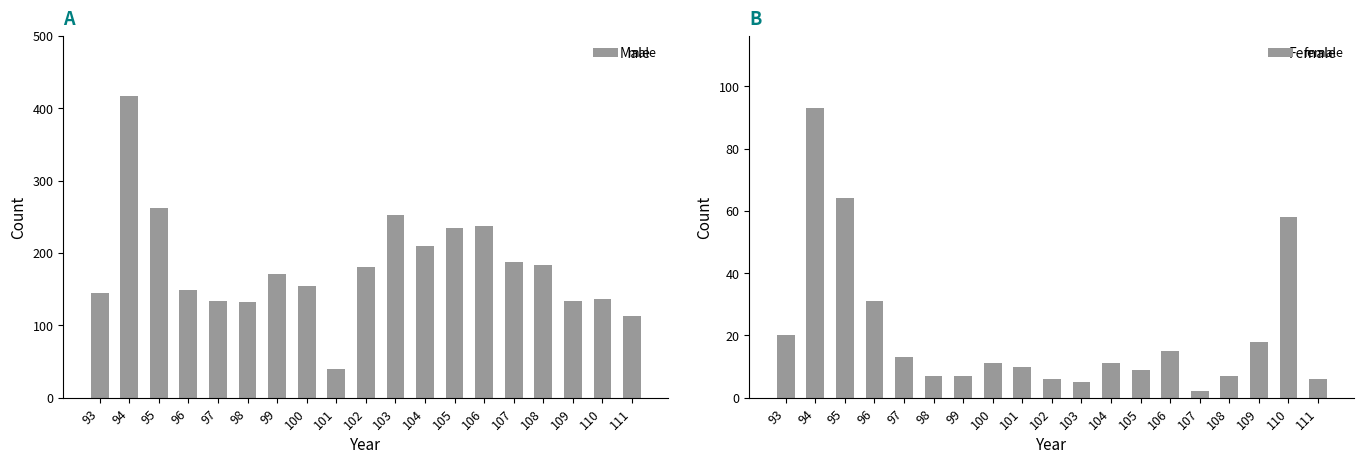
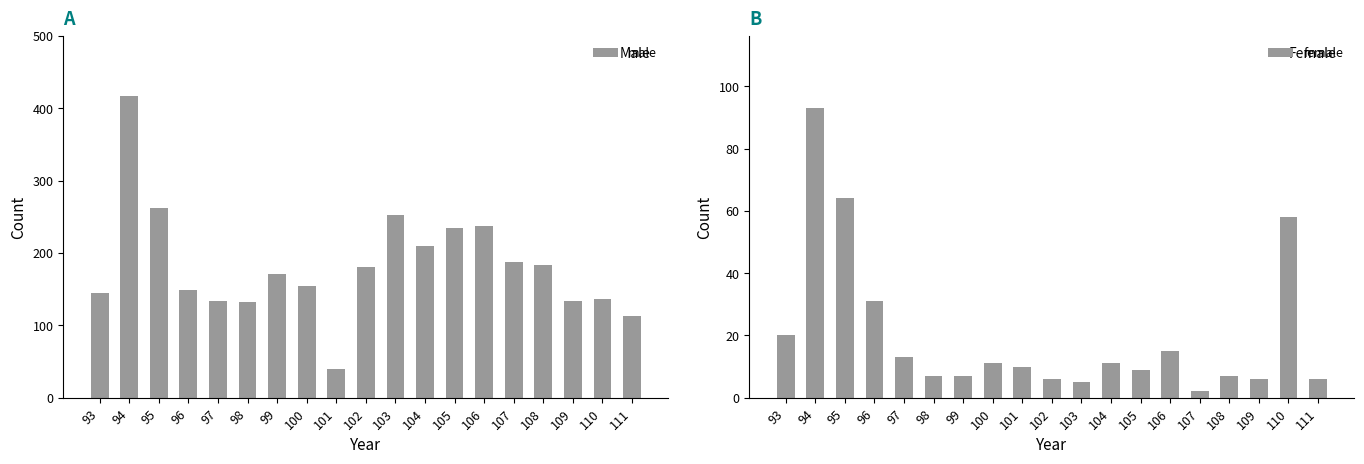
B, 109: 18 -> 6
